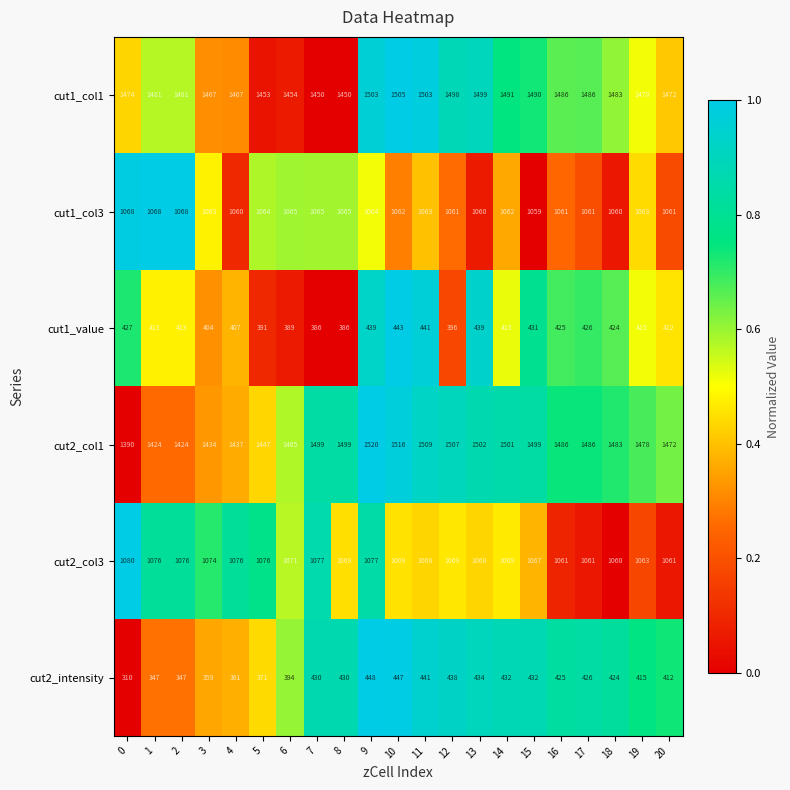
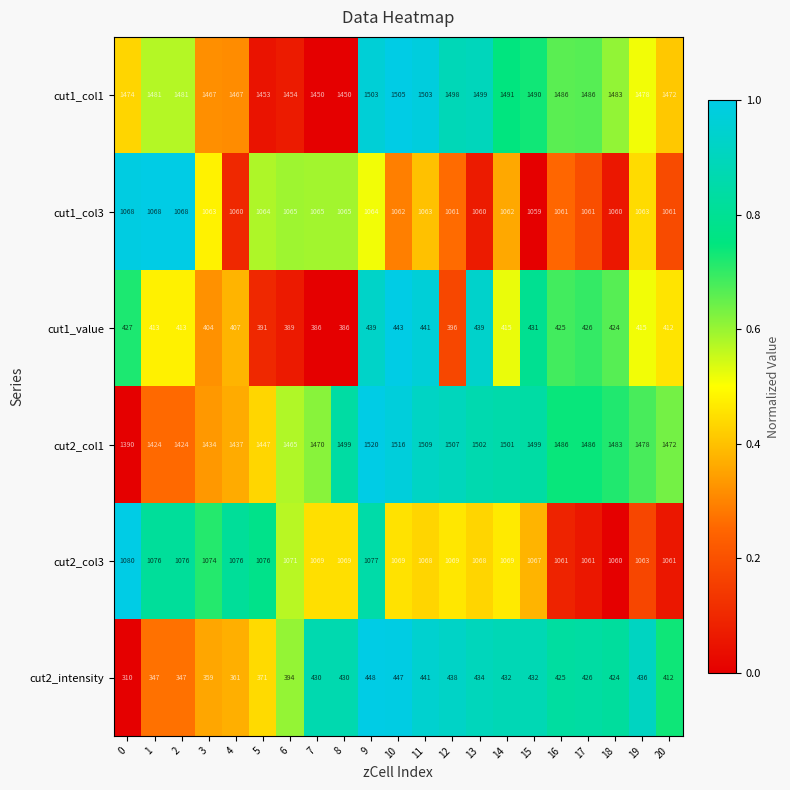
cut2_col1, 7: 1499 -> 1470
cut2_col3, 7: 1077 -> 1069
cut2_intensity, 19: 415 -> 436
